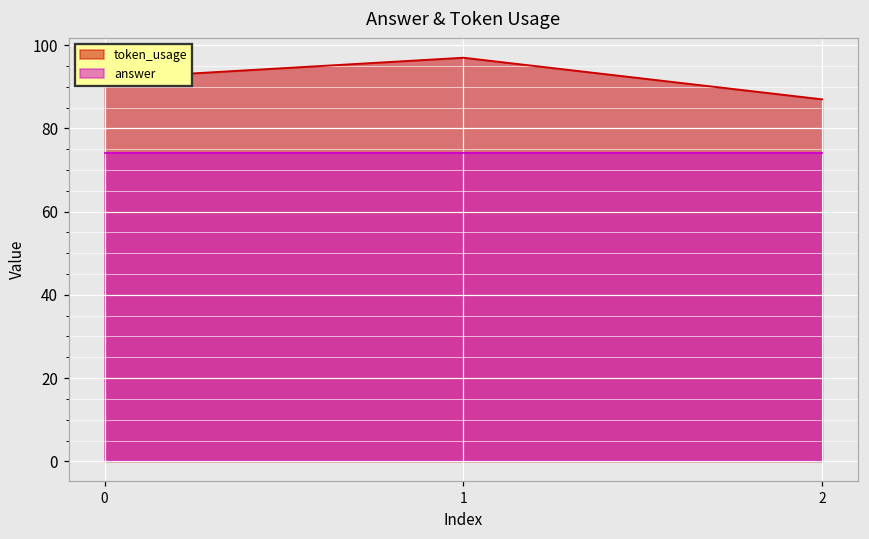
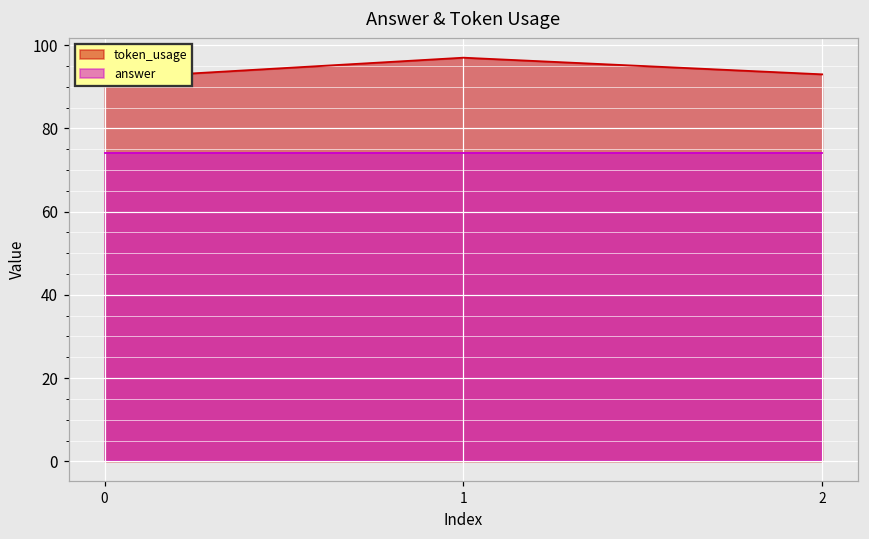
token_usage, 2: 87 -> 93
